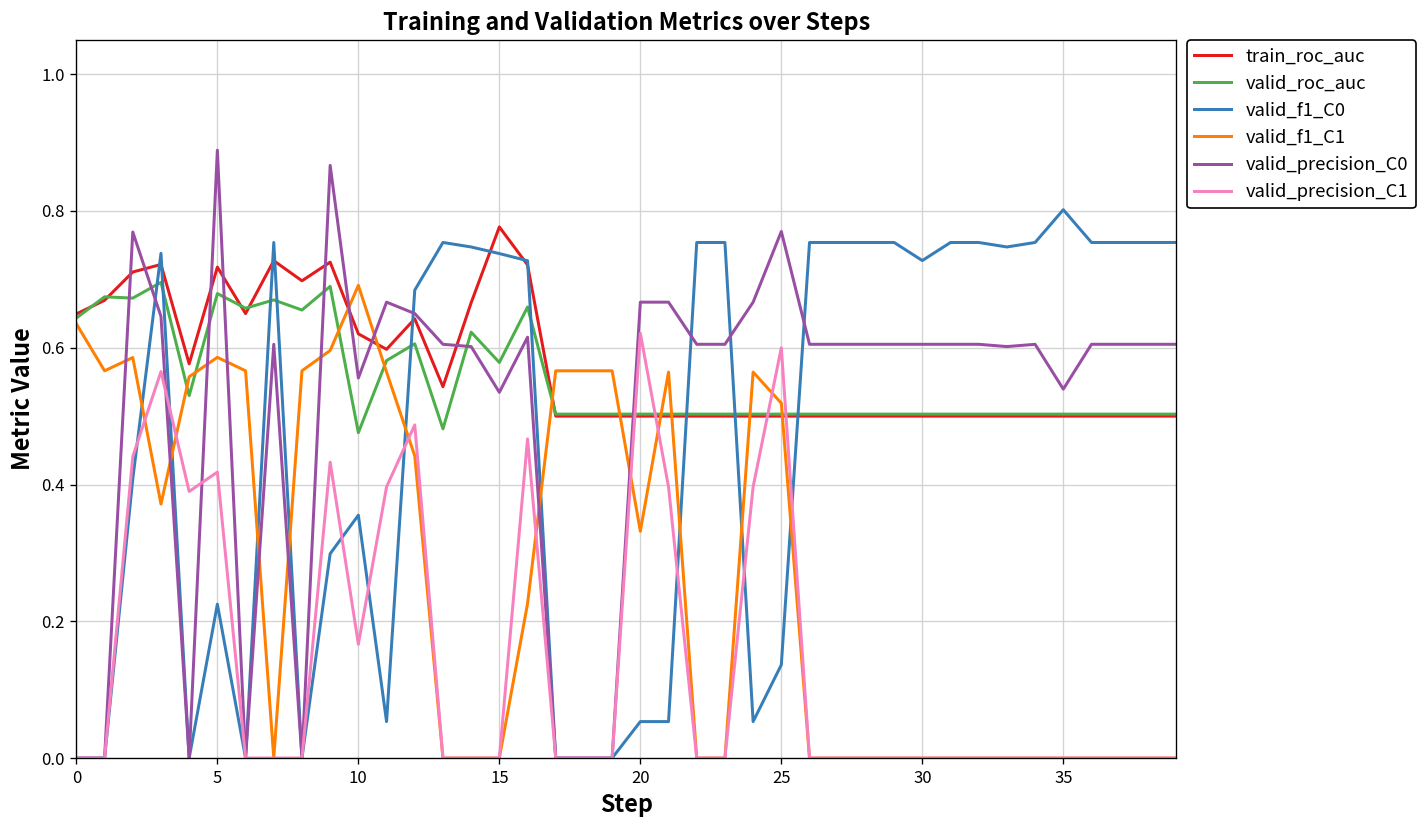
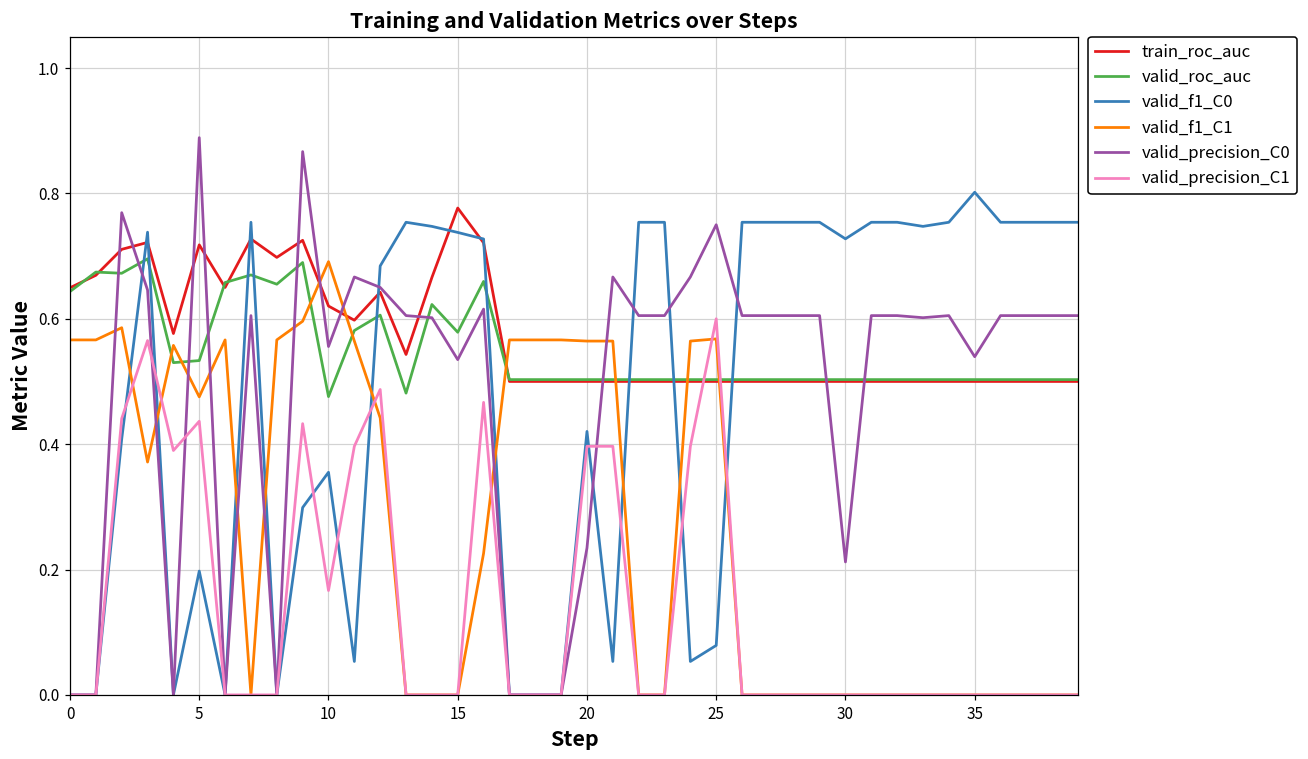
valid_f1_C1, 0: 0.63 -> 0.57
valid_roc_auc, 5: 0.68 -> 0.53
valid_f1_C0, 5: 0.23 -> 0.20
valid_f1_C1, 5: 0.59 -> 0.48
valid_precision_C1, 5: 0.42 -> 0.44
valid_f1_C0, 20: 0.05 -> 0.42
valid_f1_C1, 20: 0.33 -> 0.56
valid_precision_C0, 20: 0.67 -> 0.23
valid_precision_C1, 20: 0.62 -> 0.40
valid_f1_C0, 25: 0.14 -> 0.08
valid_f1_C1, 25: 0.52 -> 0.57
valid_precision_C0, 25: 0.77 -> 0.75
valid_precision_C0, 30: 0.61 -> 0.21
